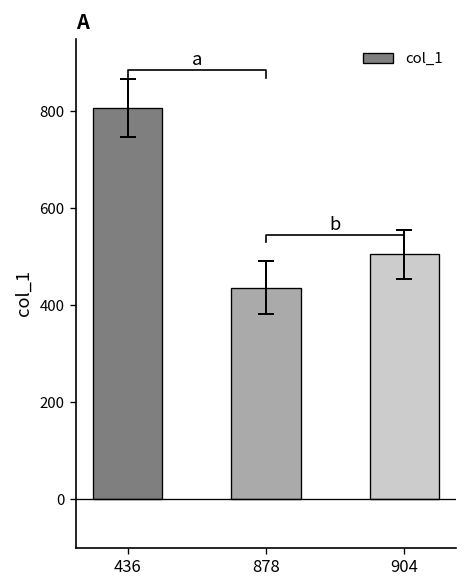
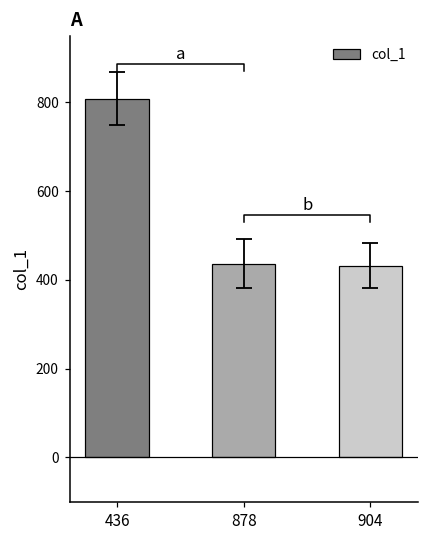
col_1, 904: 510 -> 430
